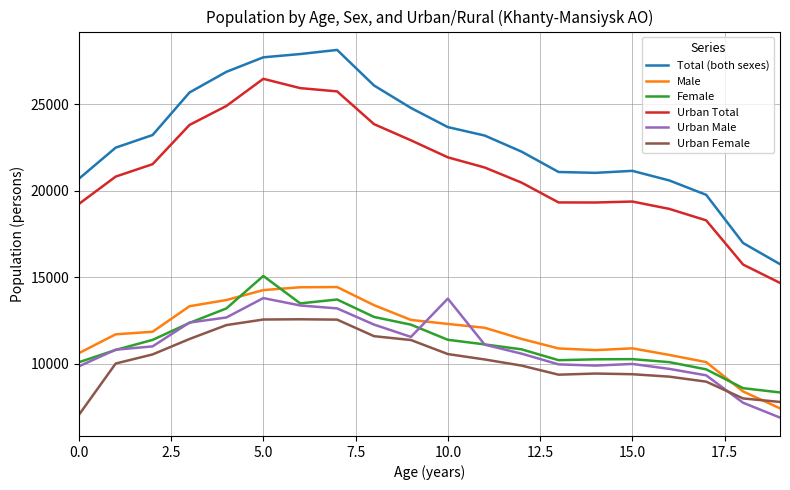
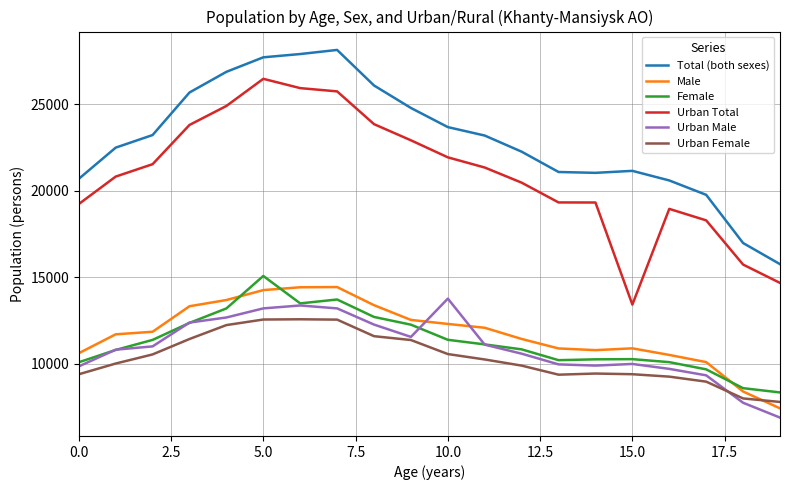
Urban Female, 0.0: 7000 -> 9400
Urban Male, 5.0: 13800 -> 13200
Urban Total, 15.0: 19400 -> 13400
